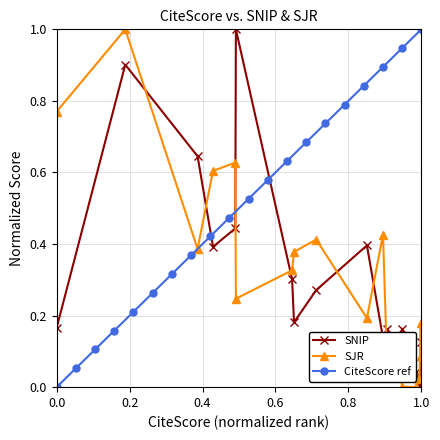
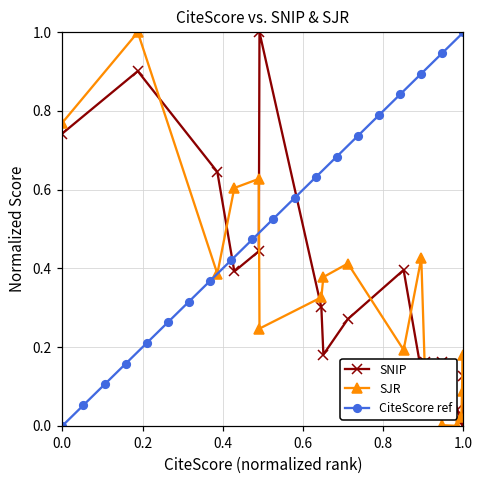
SNIP, 0.0: 0.17 -> 0.74
